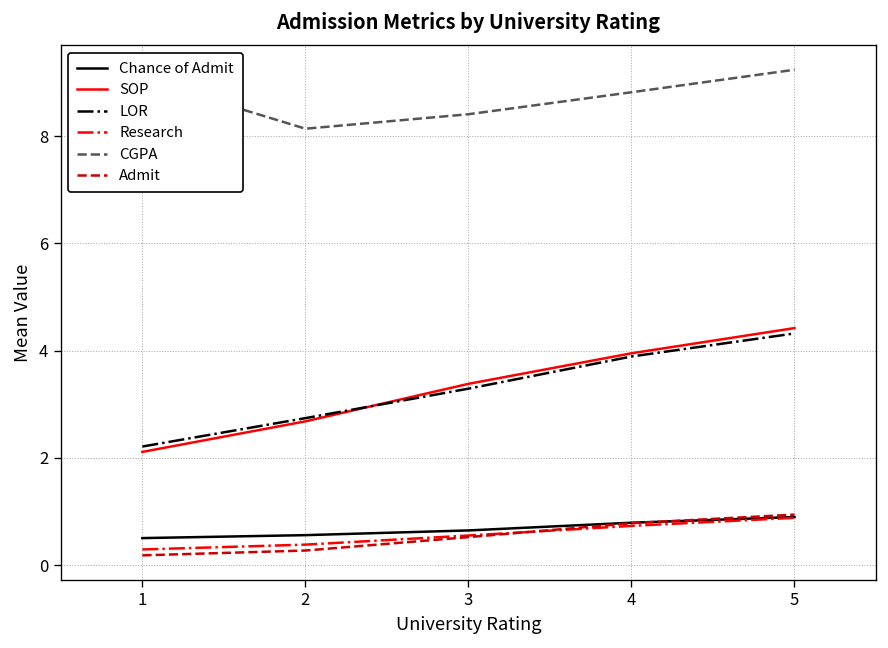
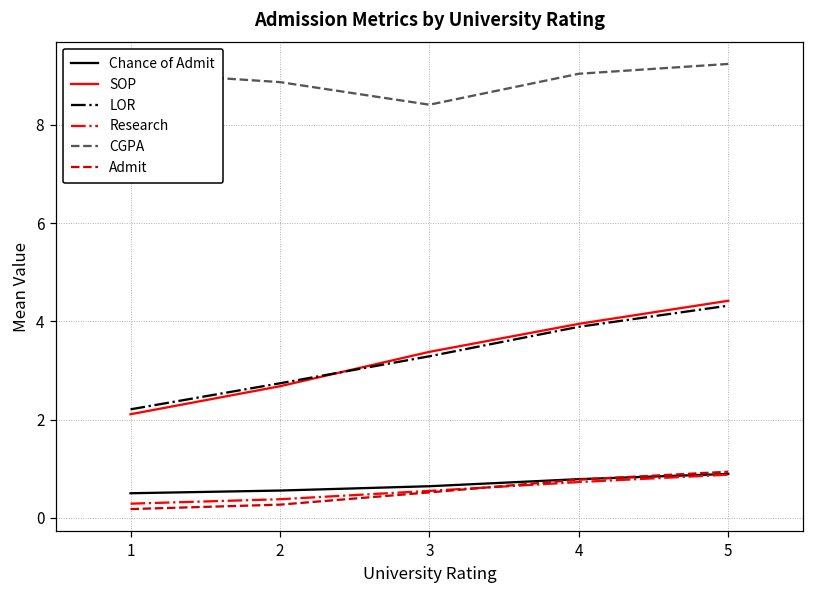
CGPA, 2: 8.1 -> 8.9
CGPA, 4: 8.8 -> 9.0
